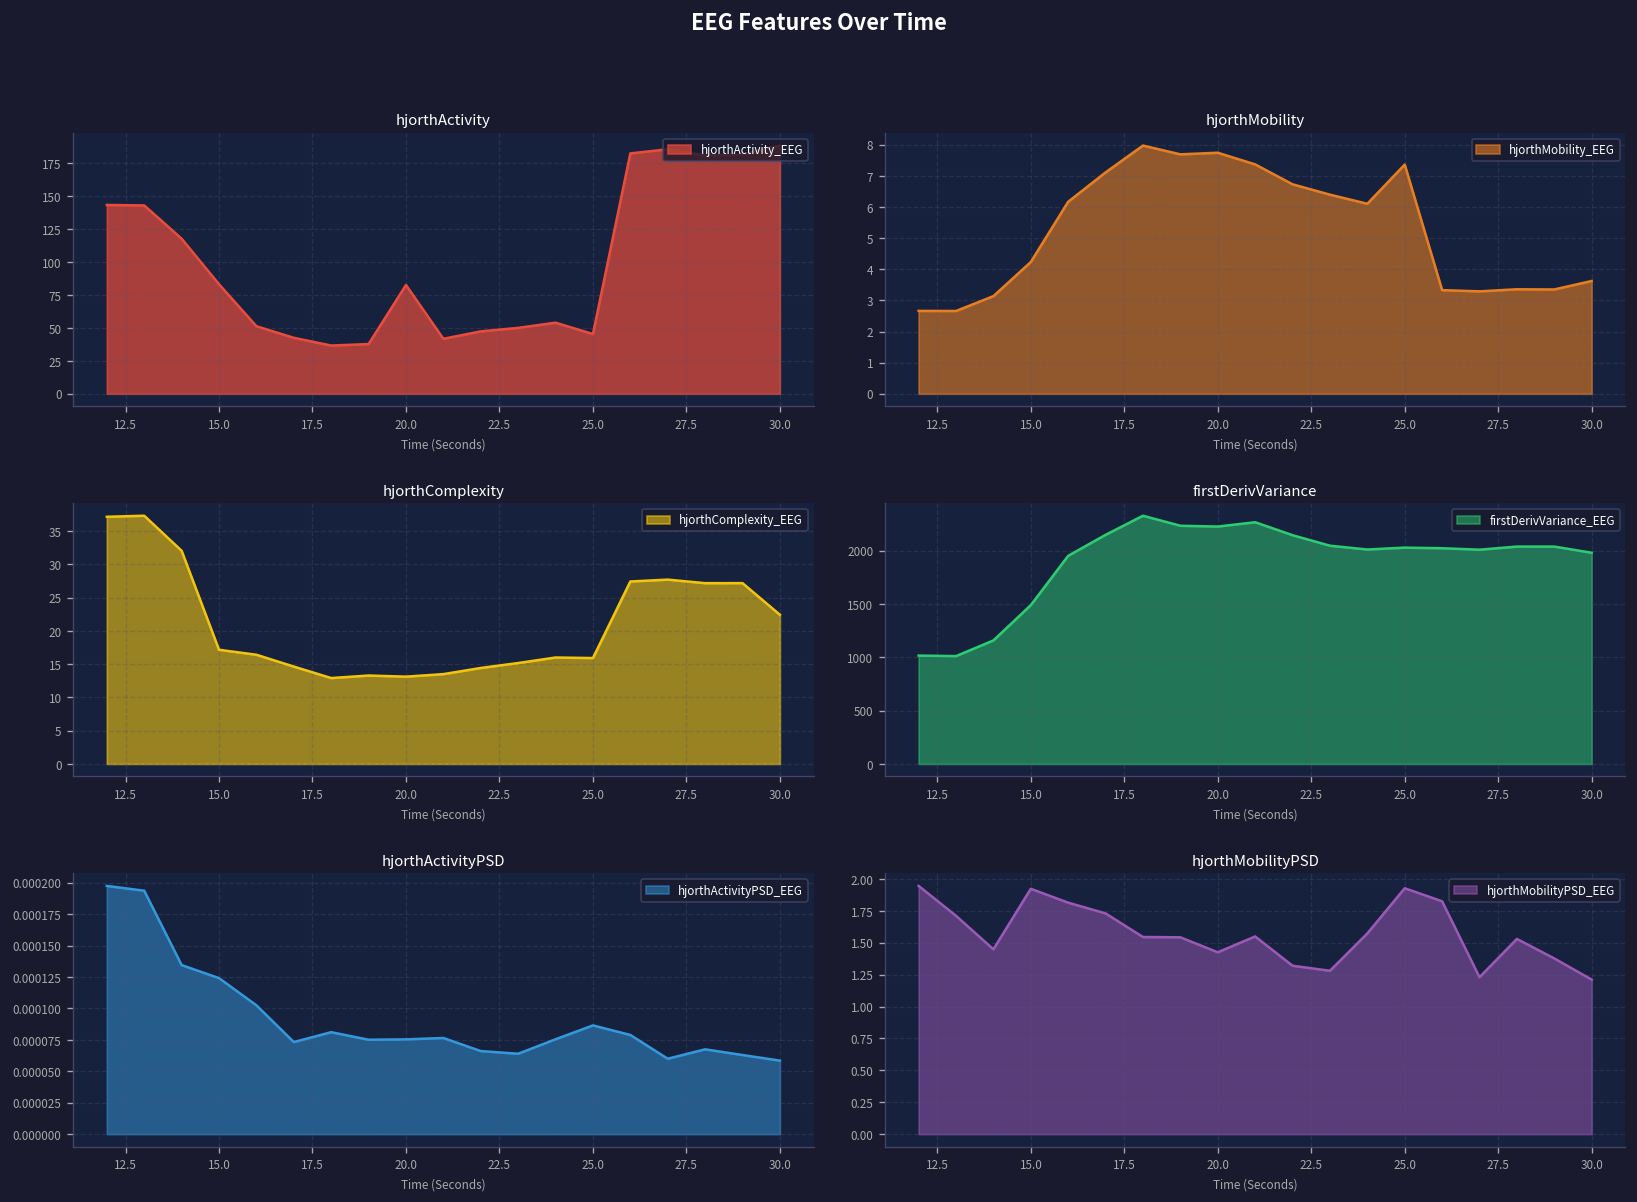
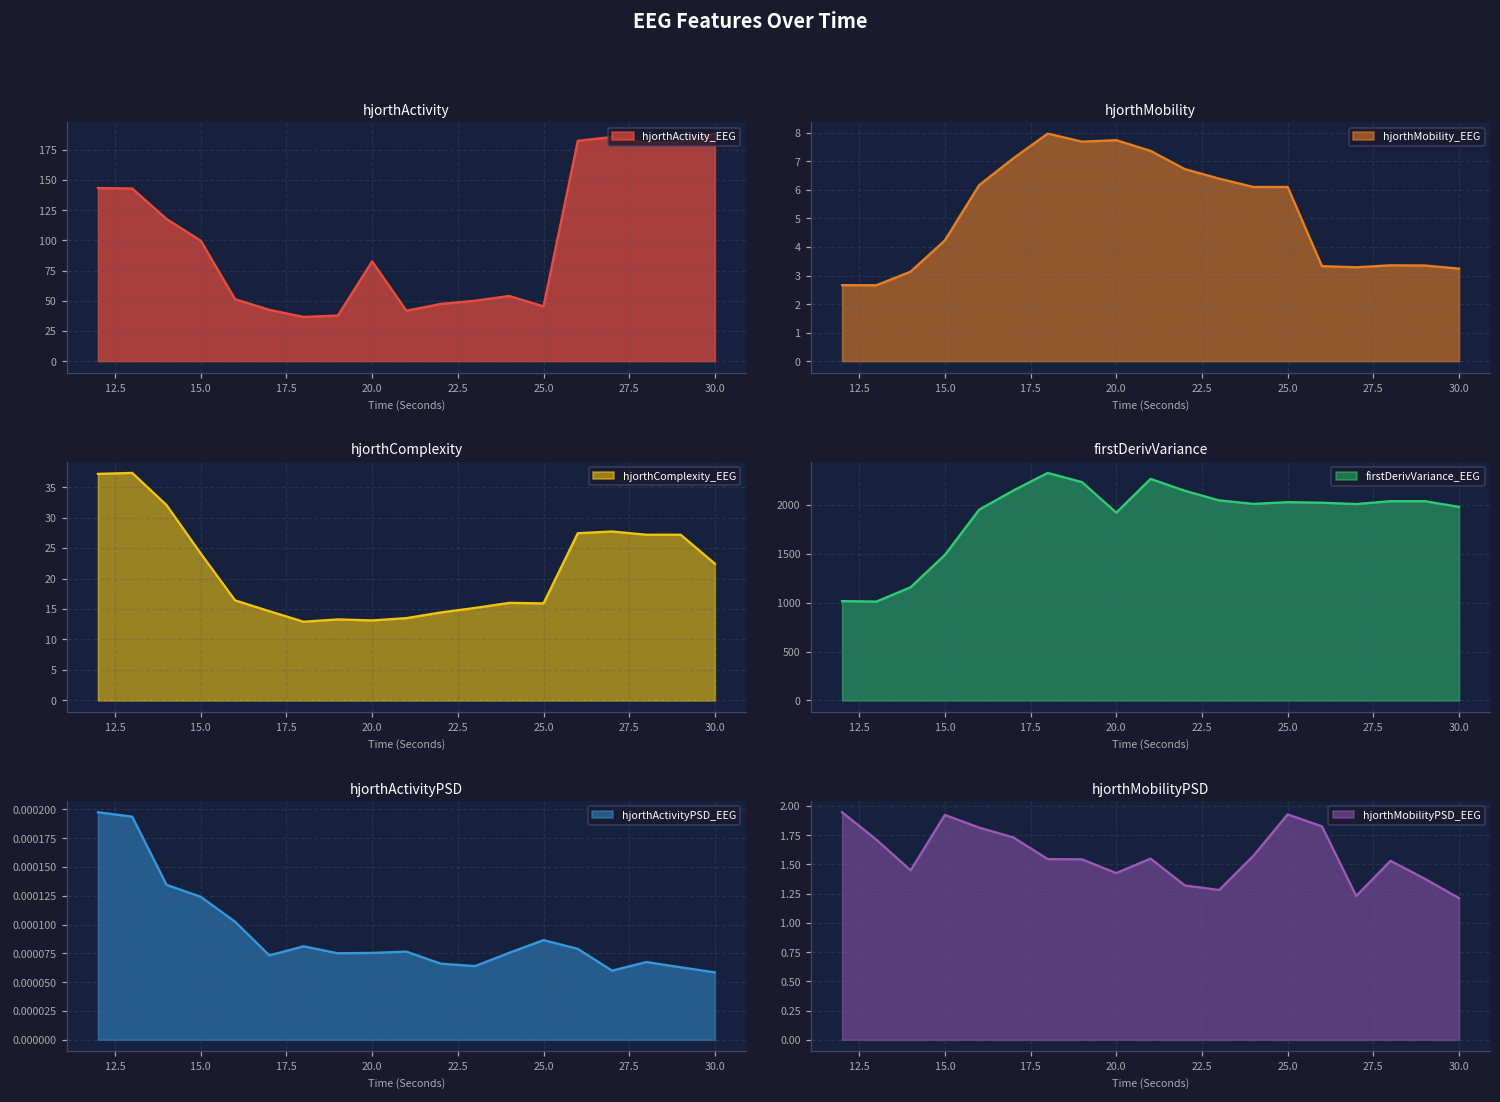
hjorthActivity, 15.0: 83 -> 100
hjorthMobility, 25.0: 7.4 -> 6.1
hjorthMobility, 30.0: 3.6 -> 3.2
hjorthComplexity, 15.0: 17 -> 24
firstDerivVariance, 20.0: 2200 -> 1900
